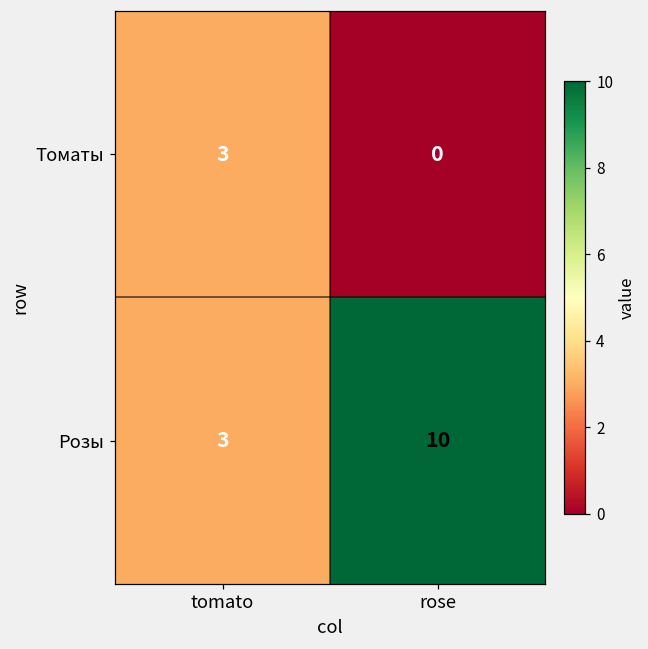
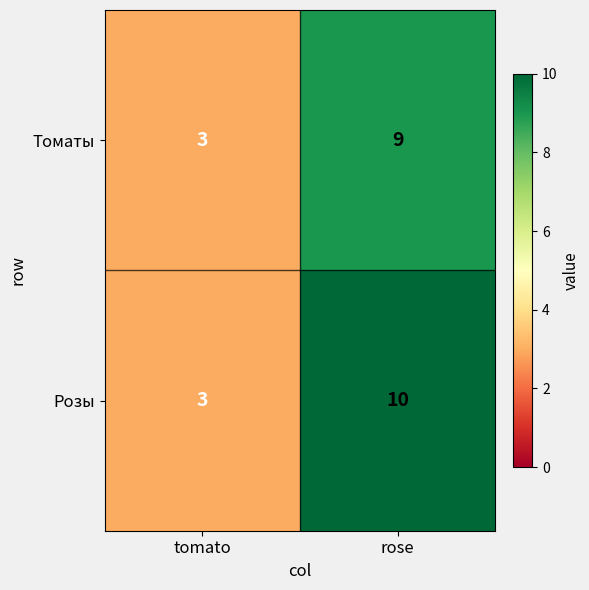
Томаты, rose: 0 -> 9
